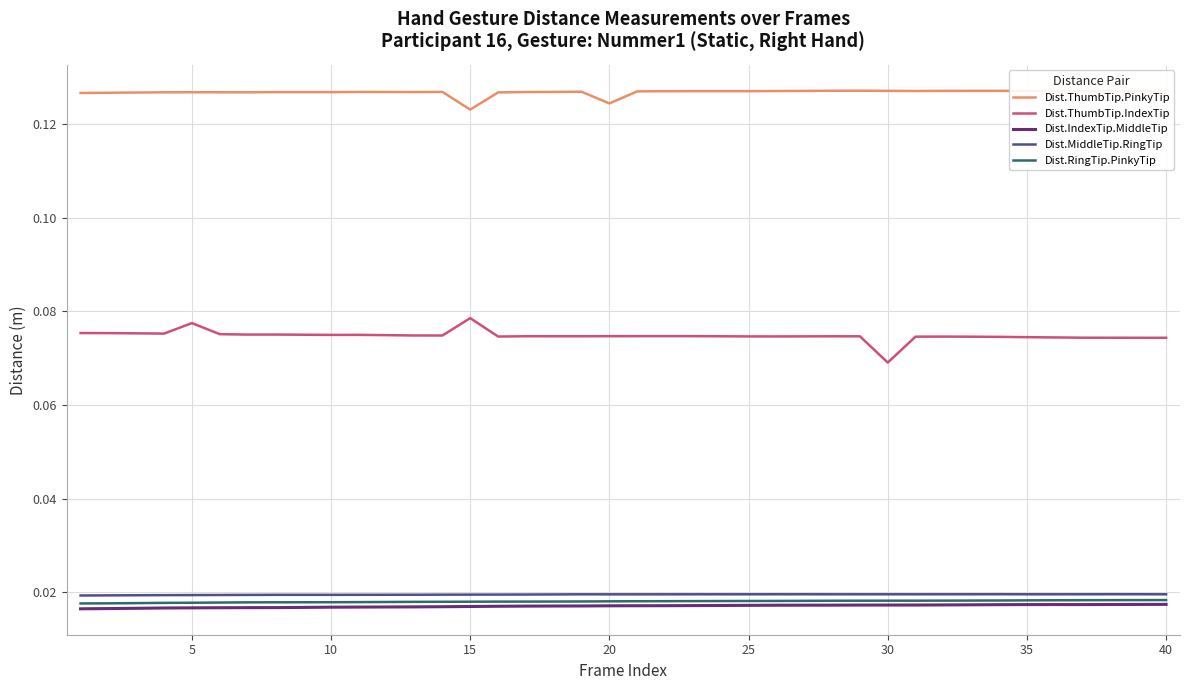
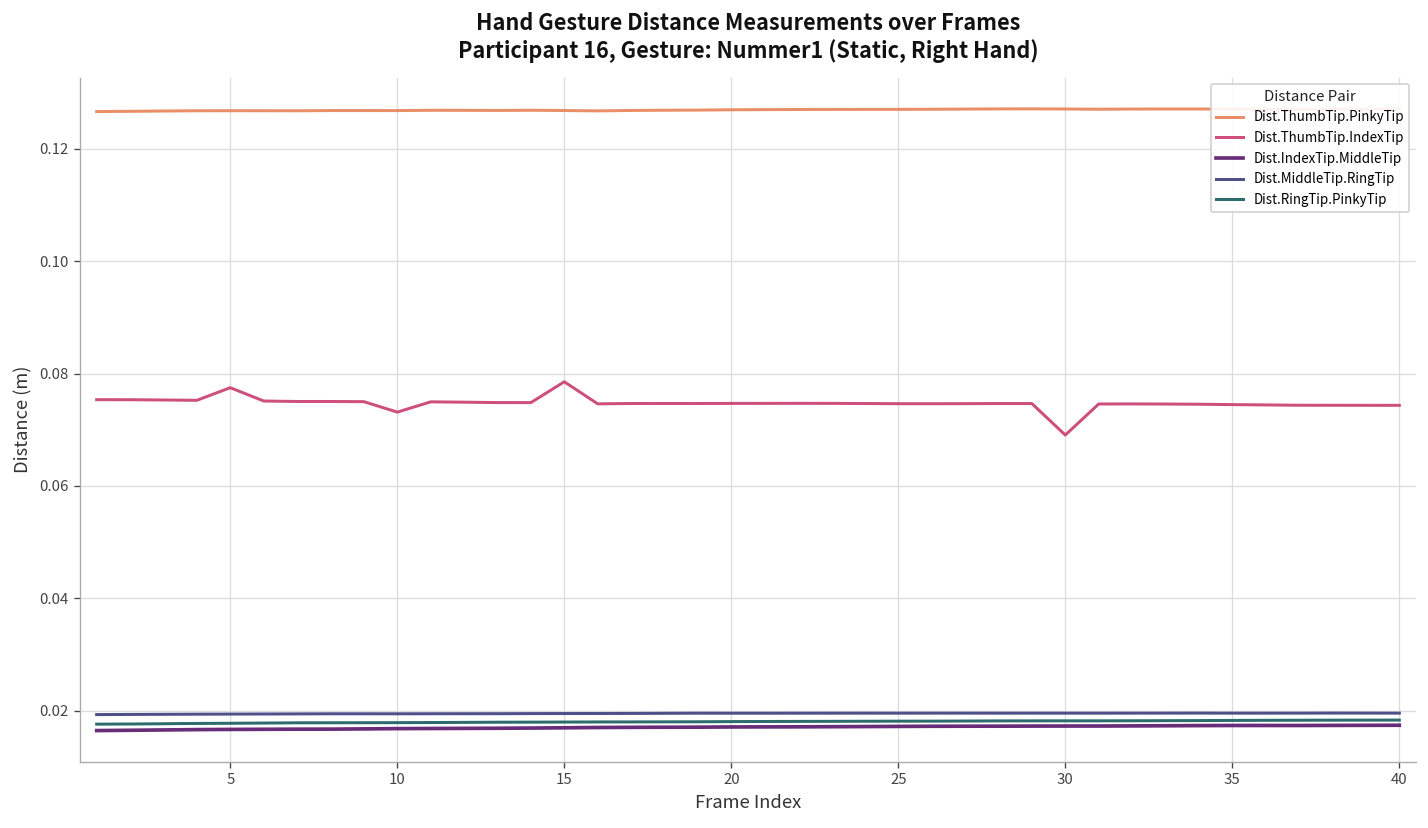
Dist.ThumbTip.IndexTip, 10: 0.075 -> 0.073
Dist.ThumbTip.PinkyTip, 15: 0.123 -> 0.127
Dist.ThumbTip.PinkyTip, 20: 0.124 -> 0.127
